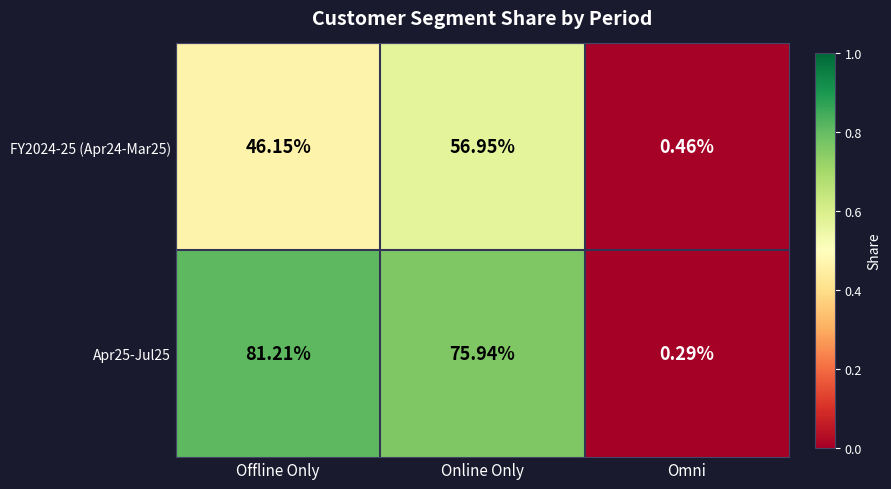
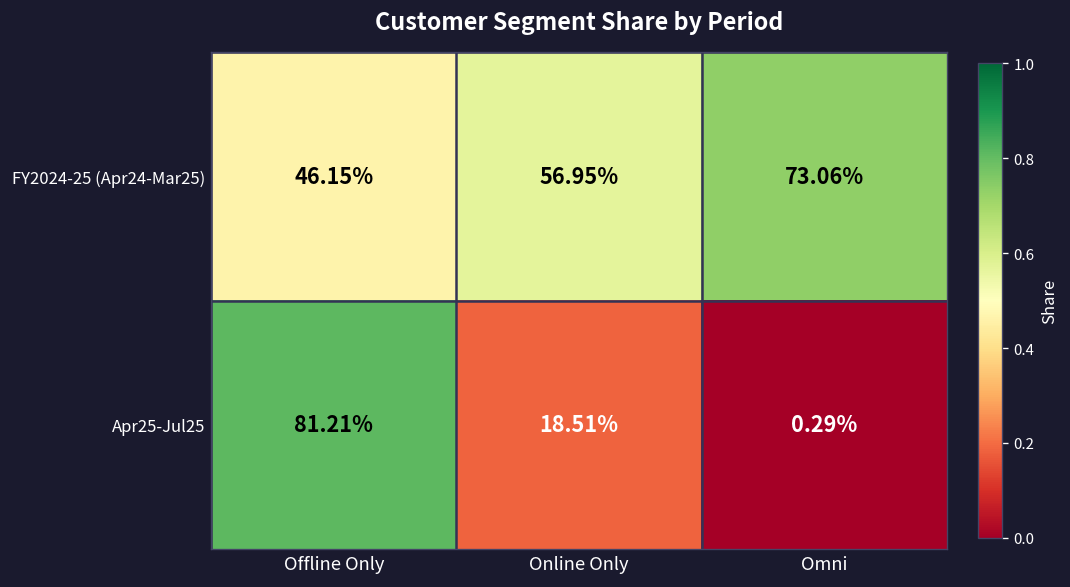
FY2024-25 (Apr24-Mar25), Omni: 0.46% -> 73.06%
Apr25-Jul25, Online Only: 75.94% -> 18.51%
